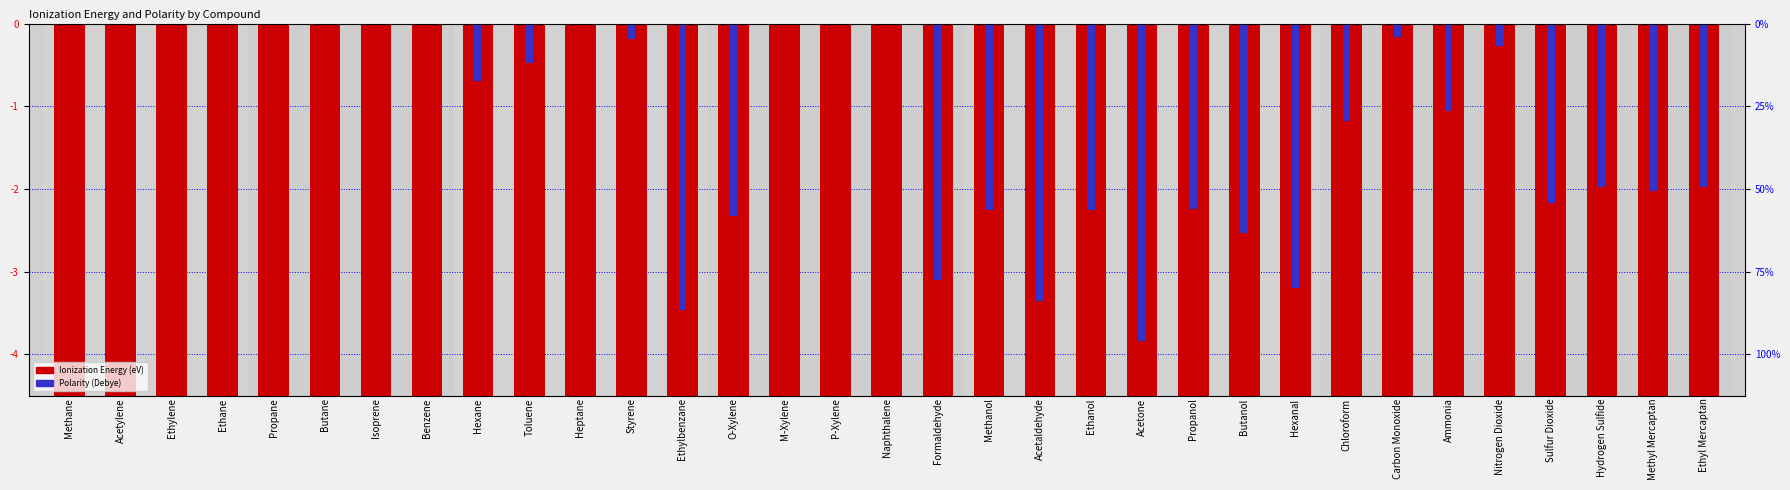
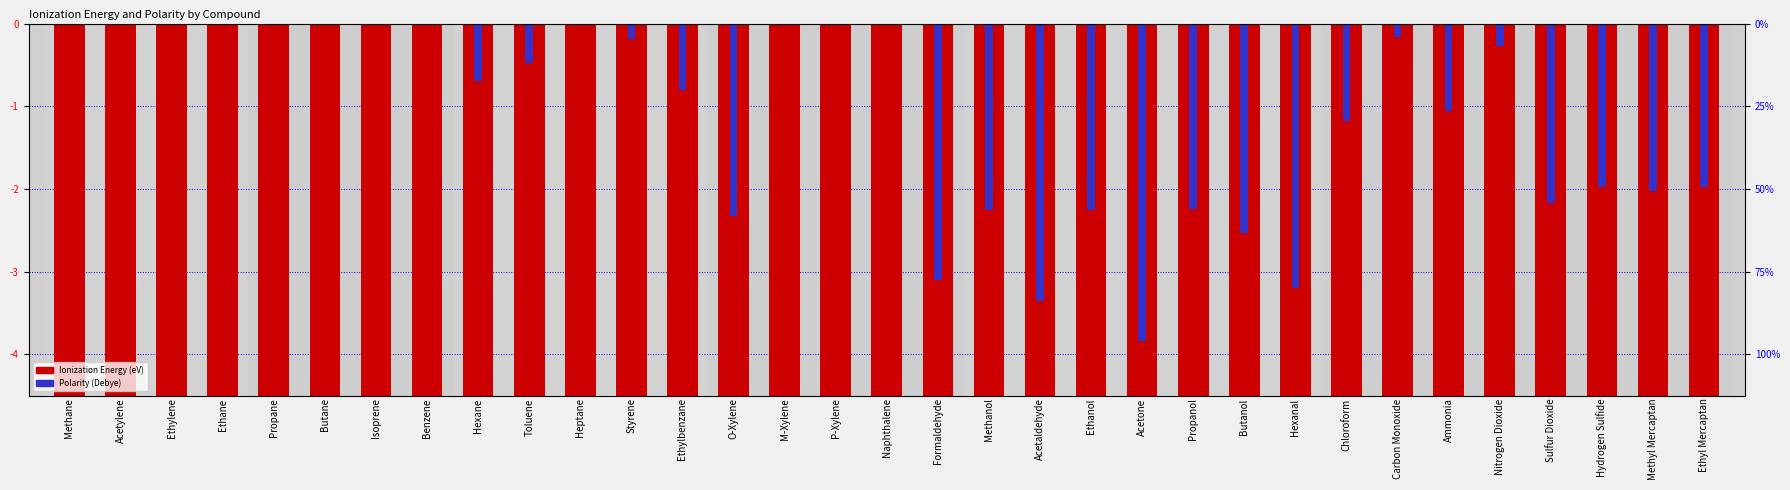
Polarity (Debye), Ethylbenzane: -3.5 -> -0.8
